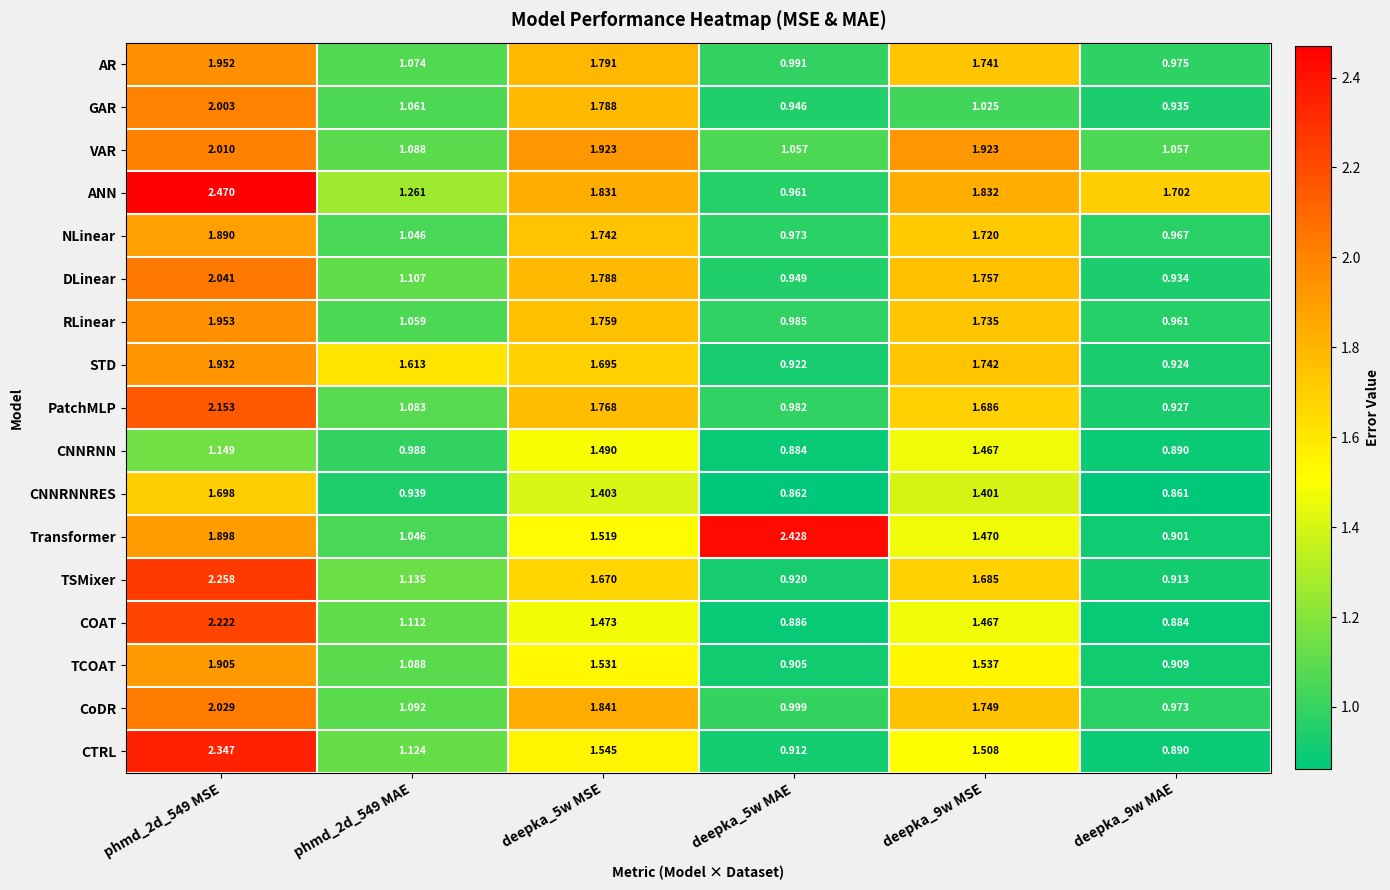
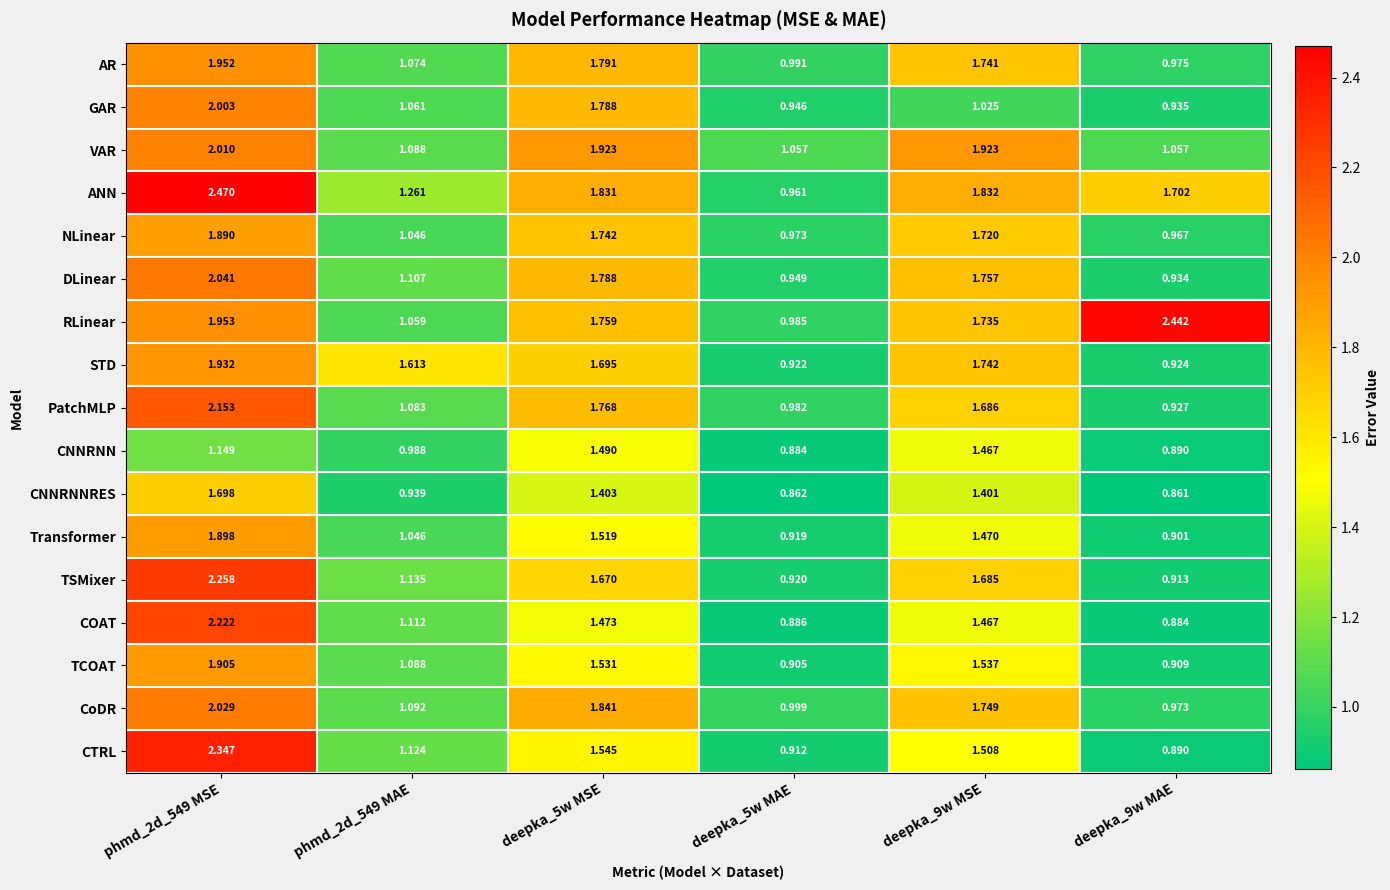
RLinear, deepka_9w MAE: 0.961 -> 2.442
Transformer, deepka_5w MAE: 2.428 -> 0.919
